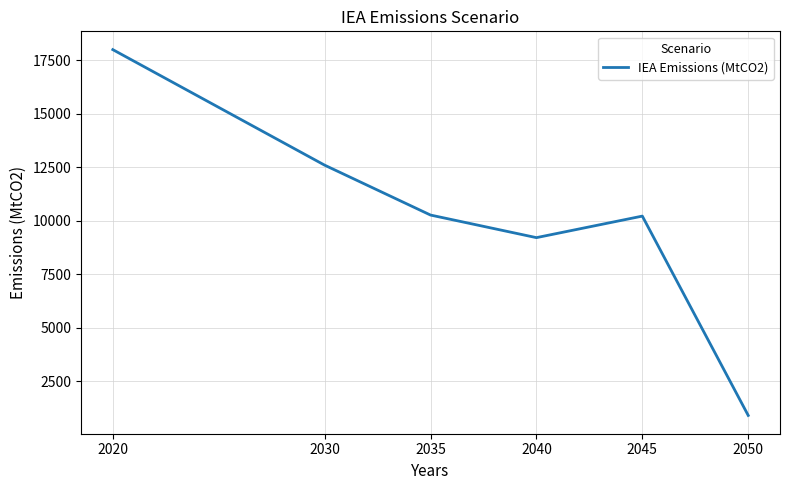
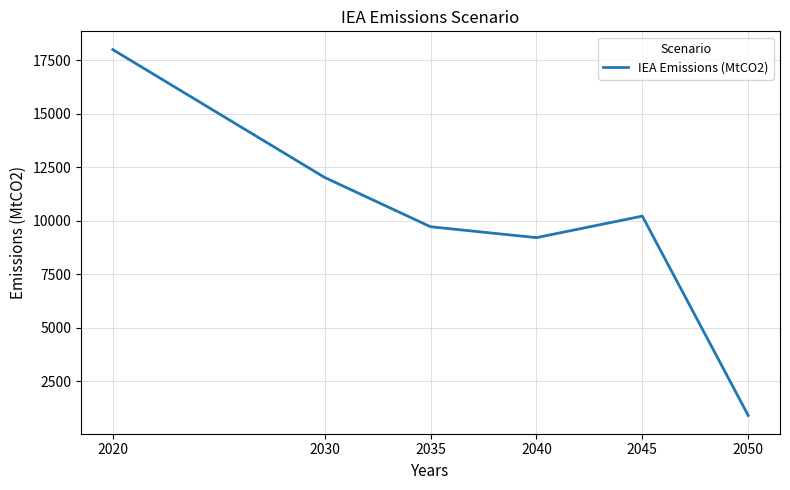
2030: 12600 -> 12000
2035: 10300 -> 9700
